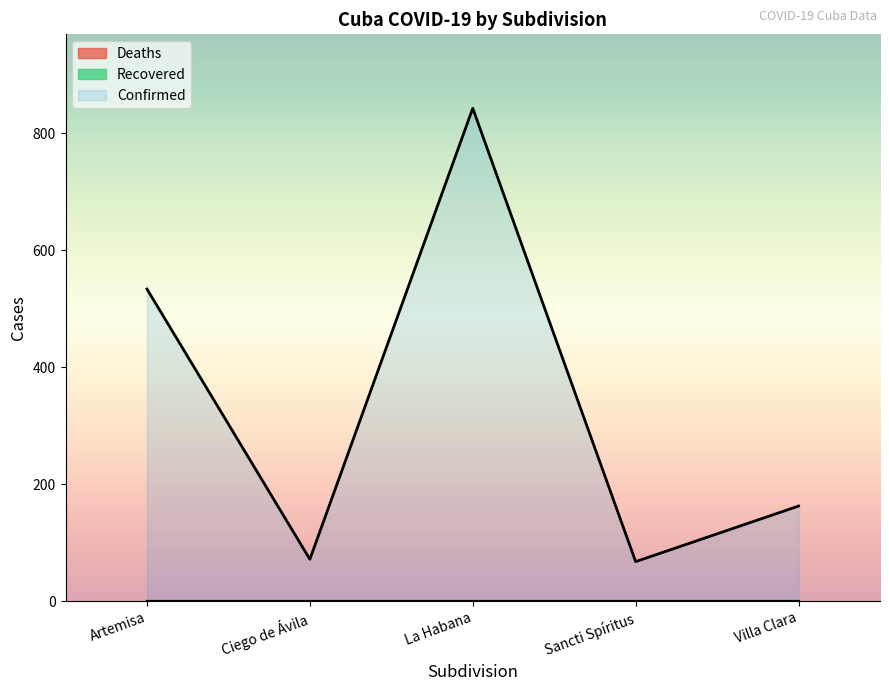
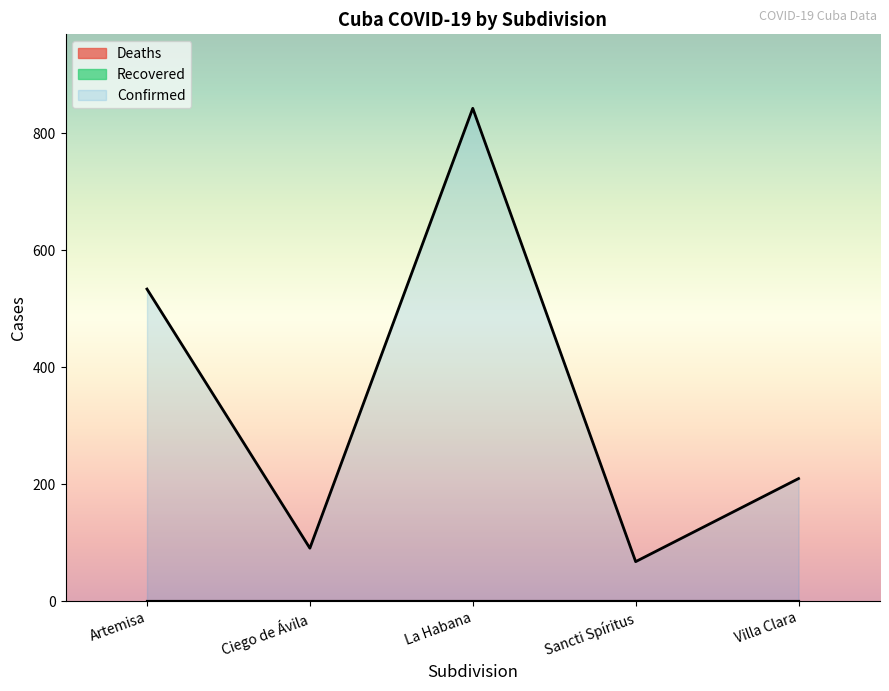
Confirmed, Ciego de Ávila: 70 -> 90
Confirmed, Villa Clara: 160 -> 210
